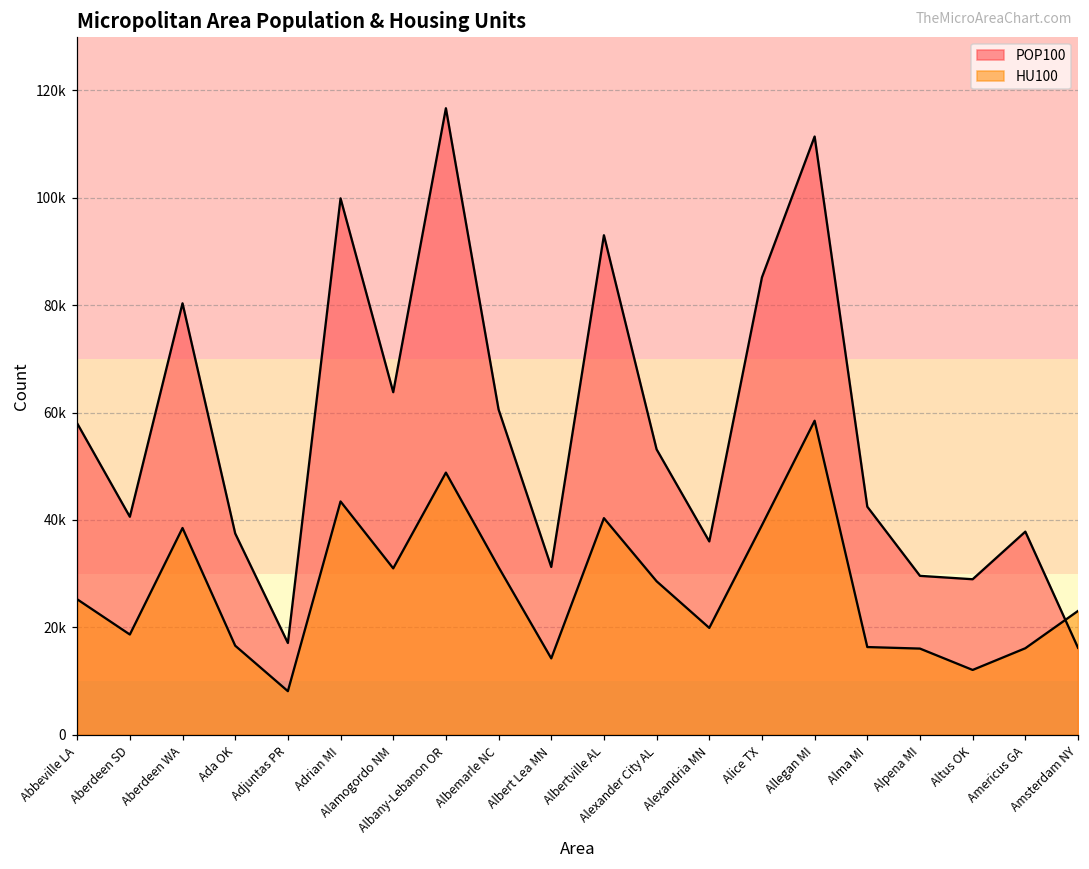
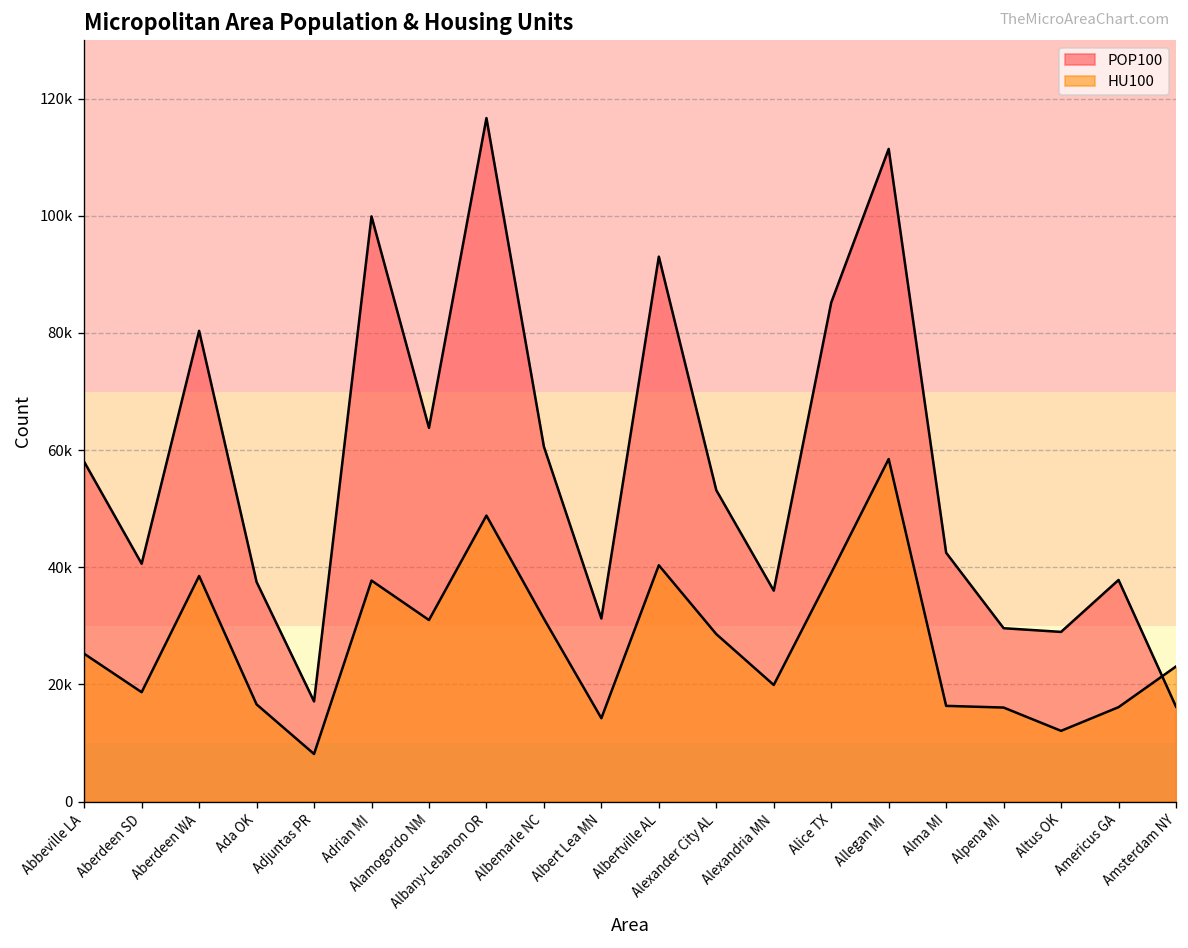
HU100, Adrian MI: 43000 -> 38000
